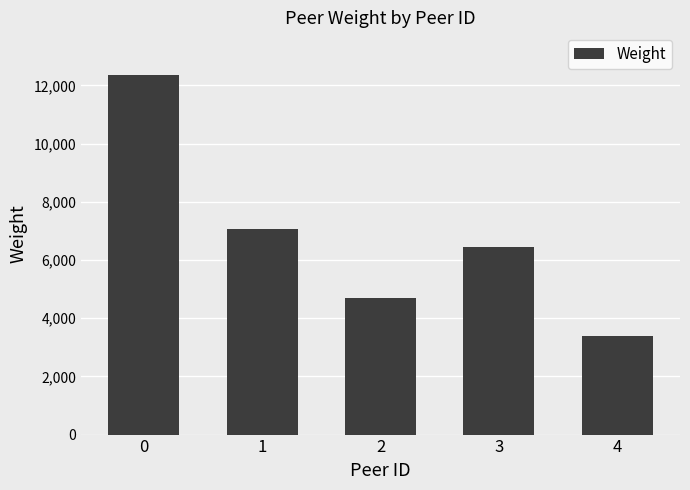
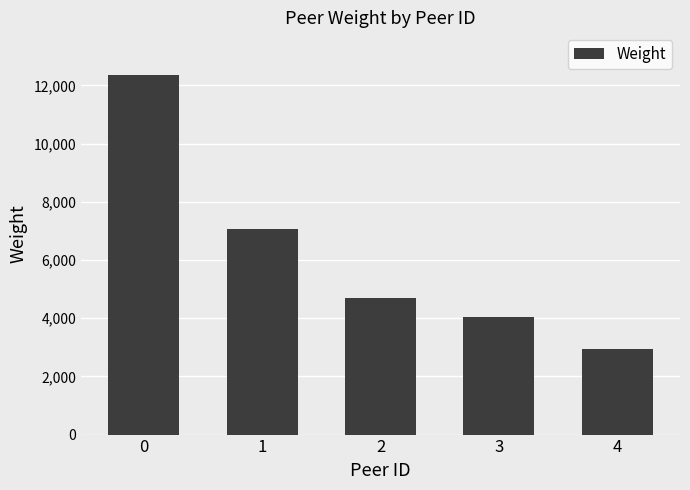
3: 6,400 -> 4,100
4: 3,400 -> 2,900
